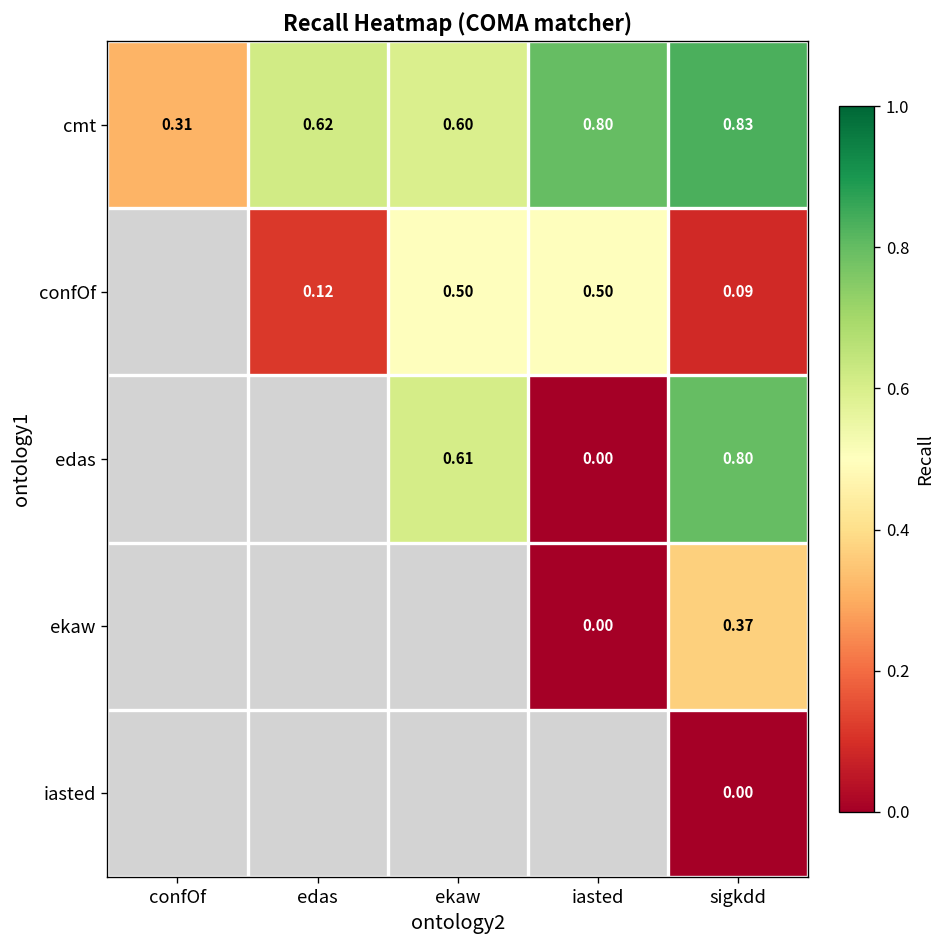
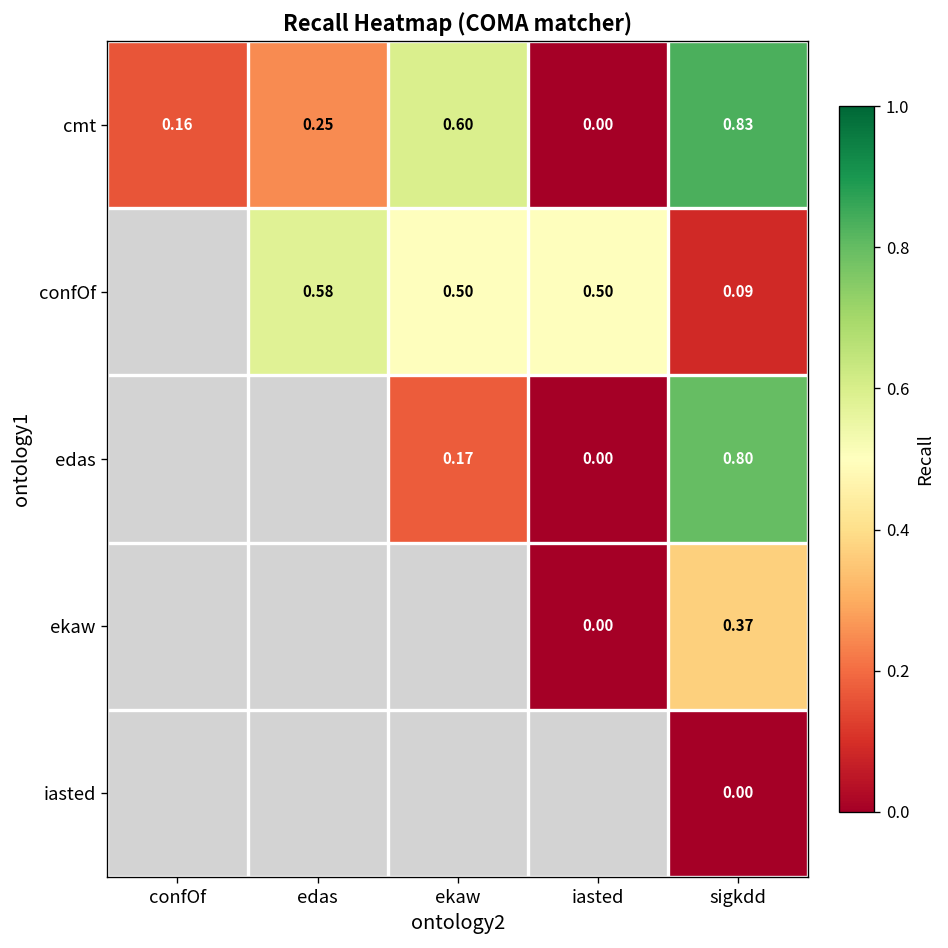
cmt, confOf: 0.31 -> 0.16
cmt, edas: 0.62 -> 0.25
cmt, iasted: 0.80 -> 0.00
confOf, edas: 0.12 -> 0.58
edas, ekaw: 0.61 -> 0.17
